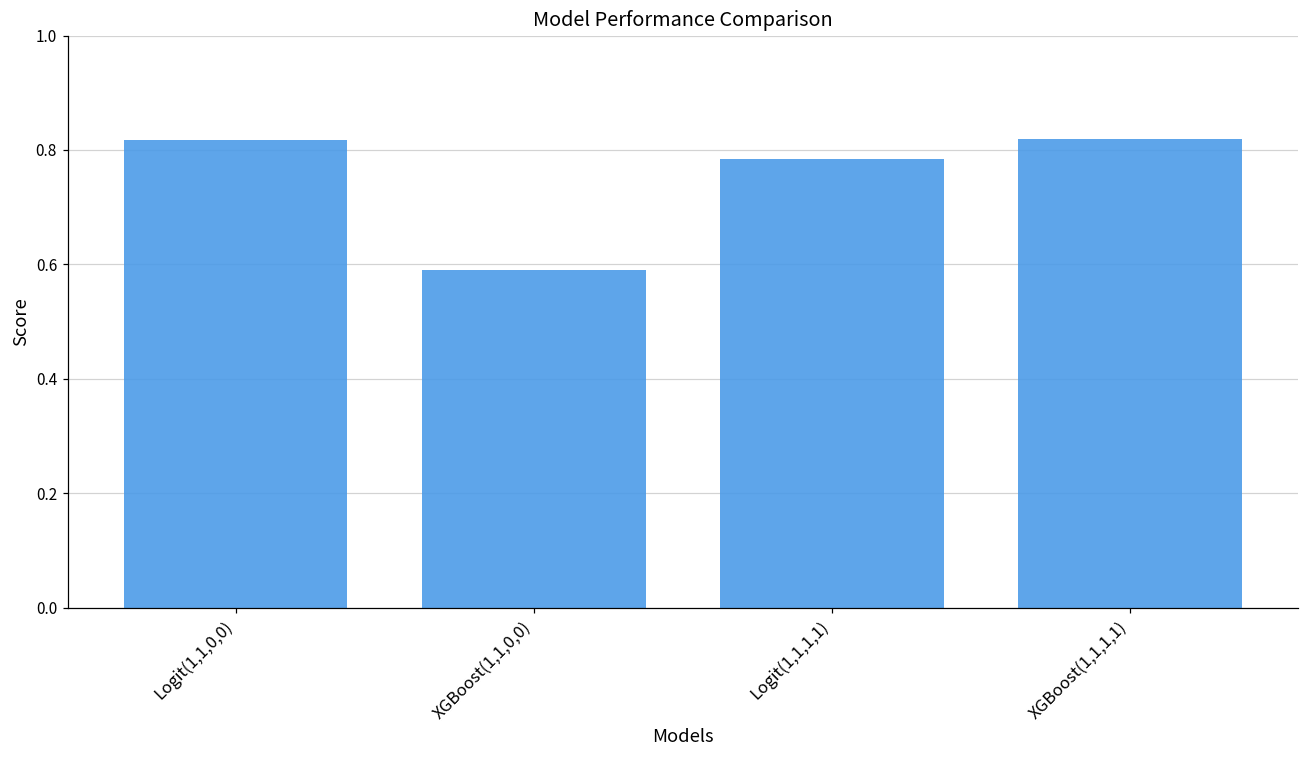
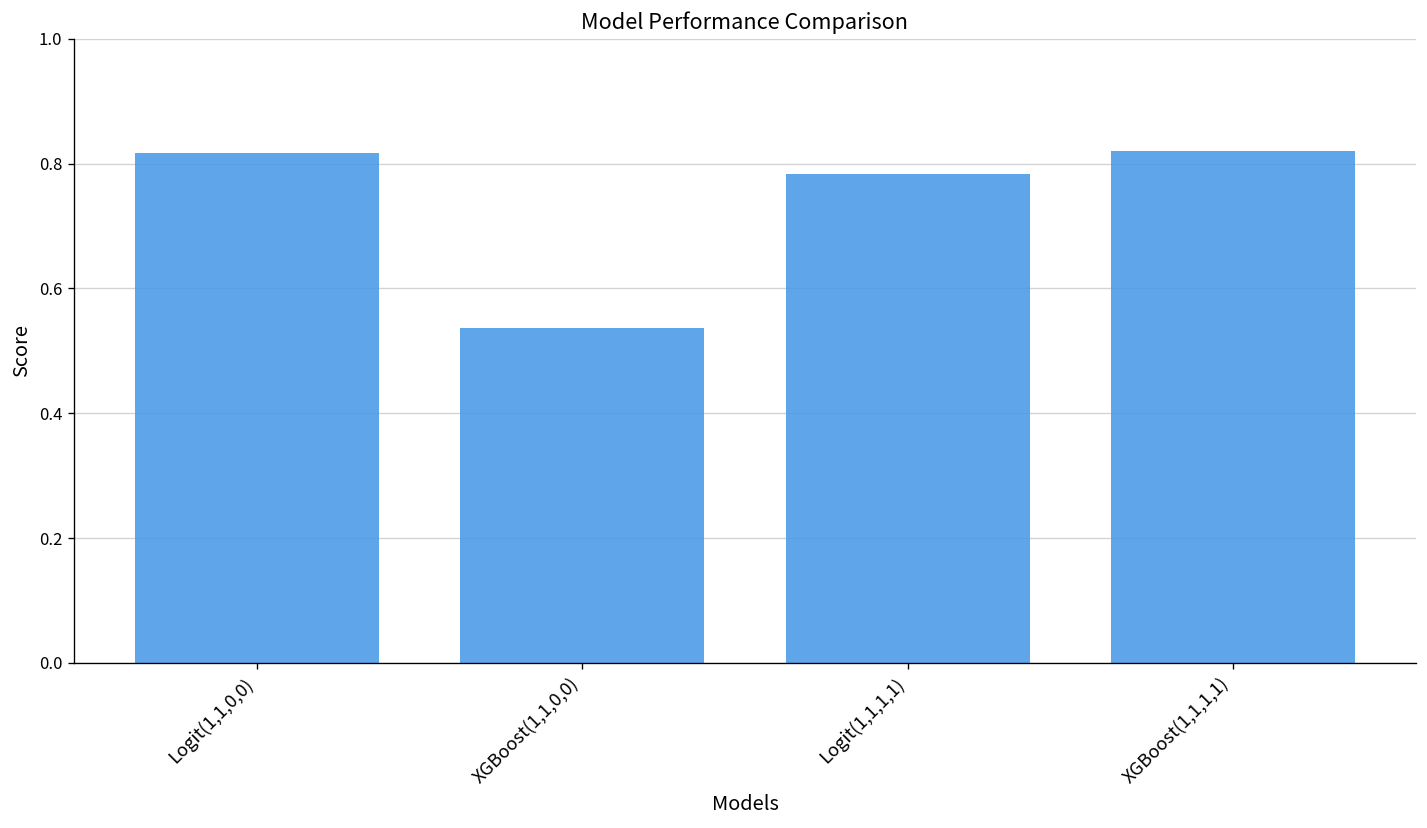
XGBoost(1,1,0,0): 0.59 -> 0.54
